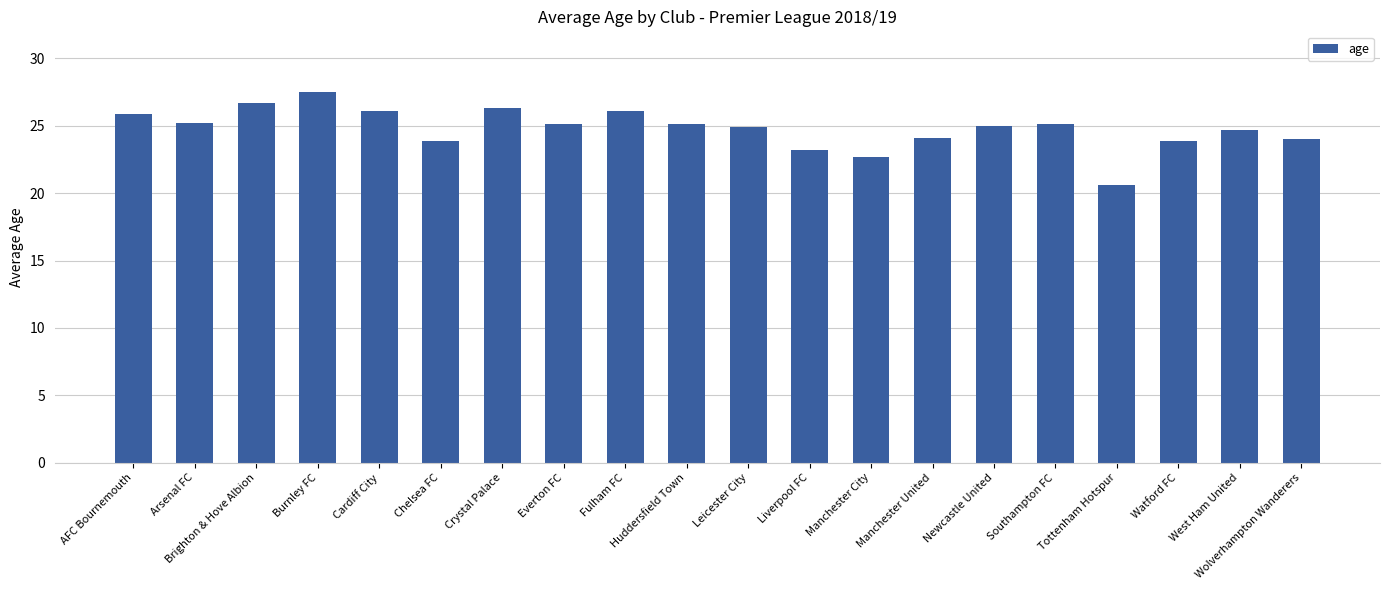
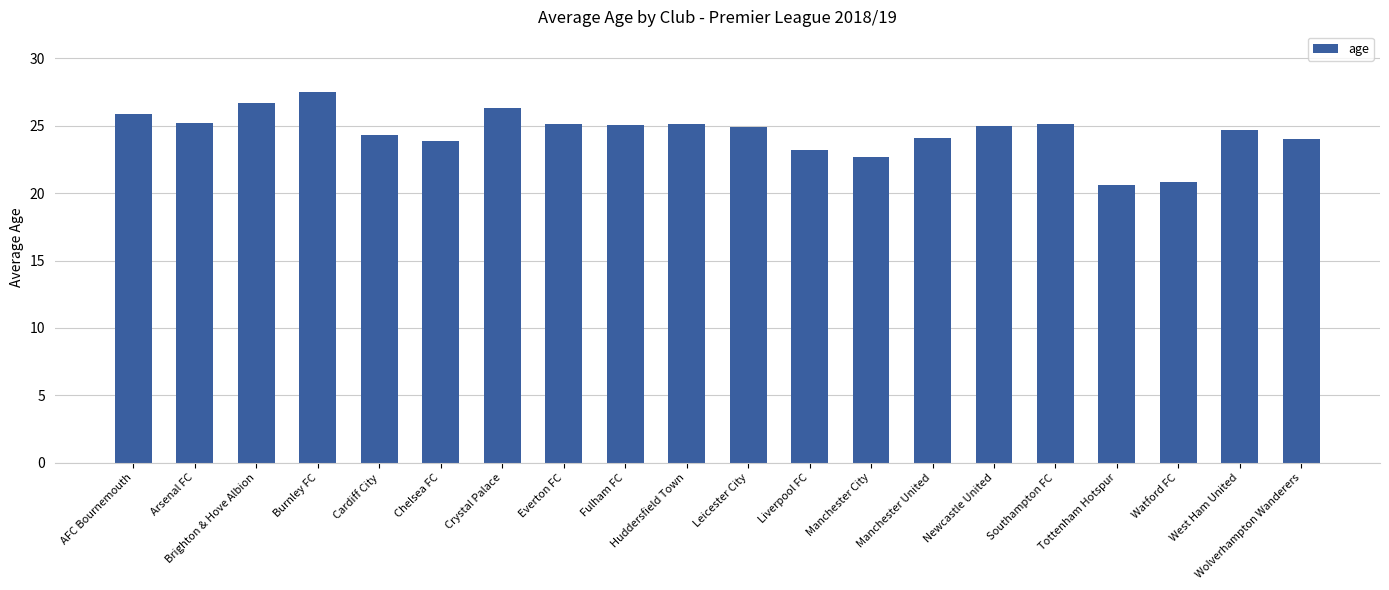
Cardiff City: 26.1 -> 24.3
Fulham FC: 26.1 -> 25.1
Watford FC: 23.8 -> 20.8
